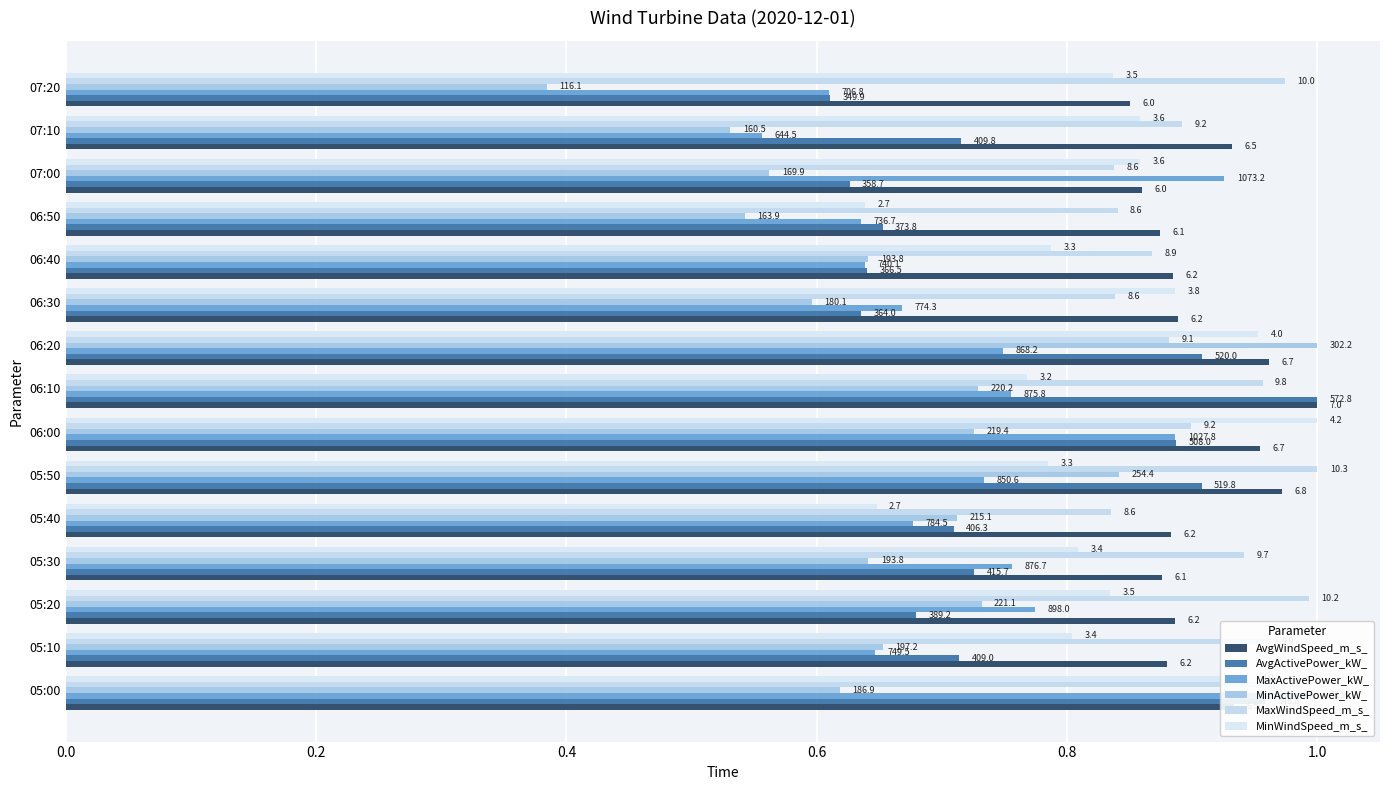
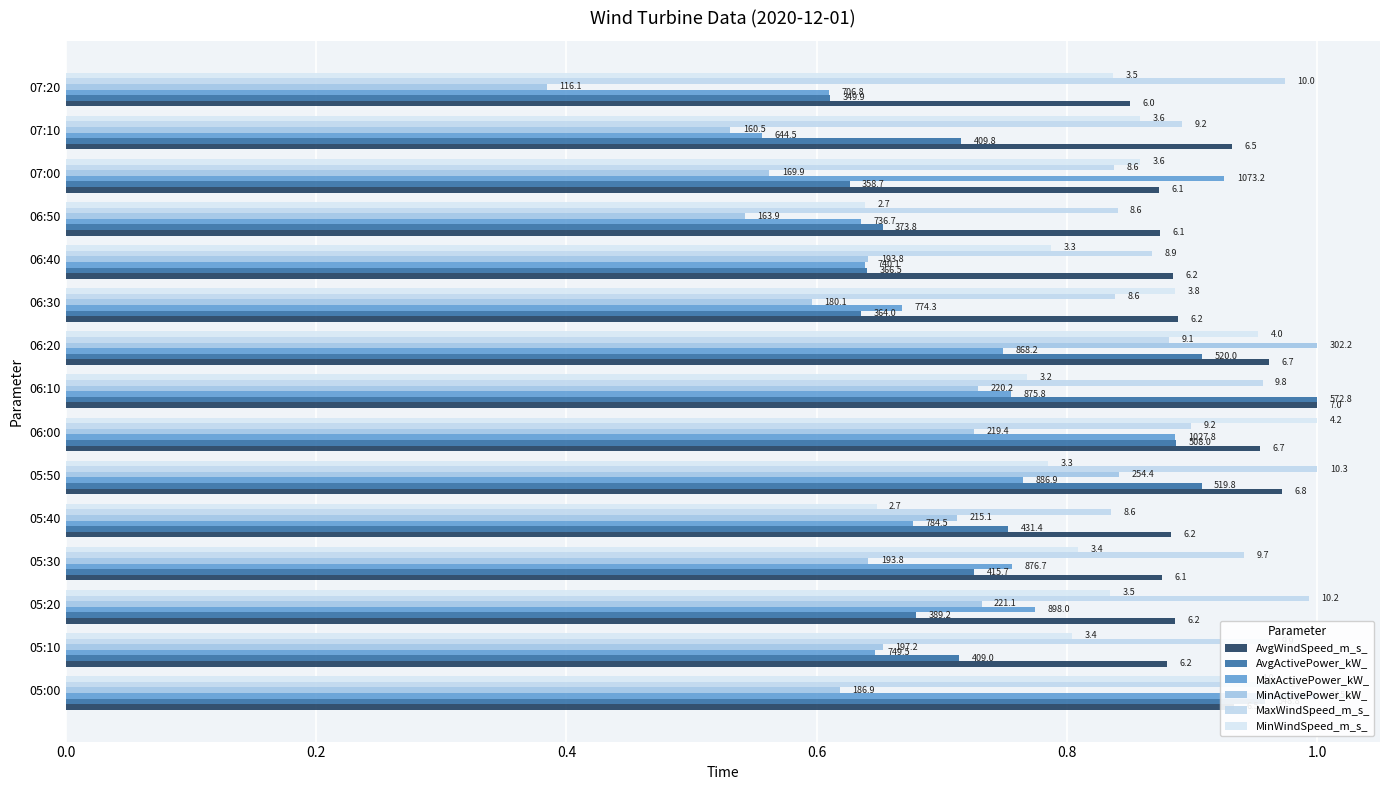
AvgWindSpeed_m_s_, 07:00: 6.0 -> 6.1
MaxActivePower_kW_, 05:50: 850.6 -> 886.9
AvgActivePower_kW_, 05:40: 406.3 -> 431.4
